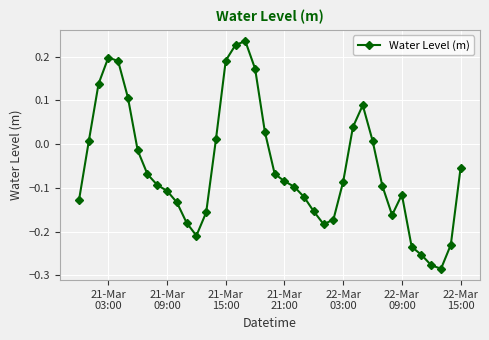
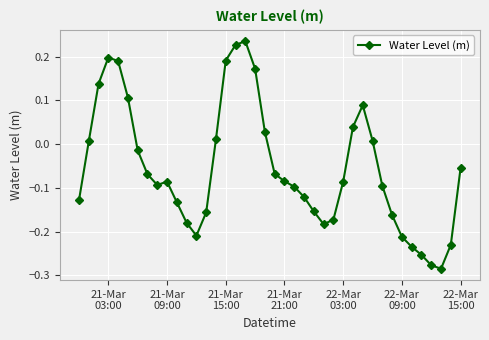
21-Mar 09:00: -0.11 -> -0.09
22-Mar 09:00: -0.12 -> -0.21
